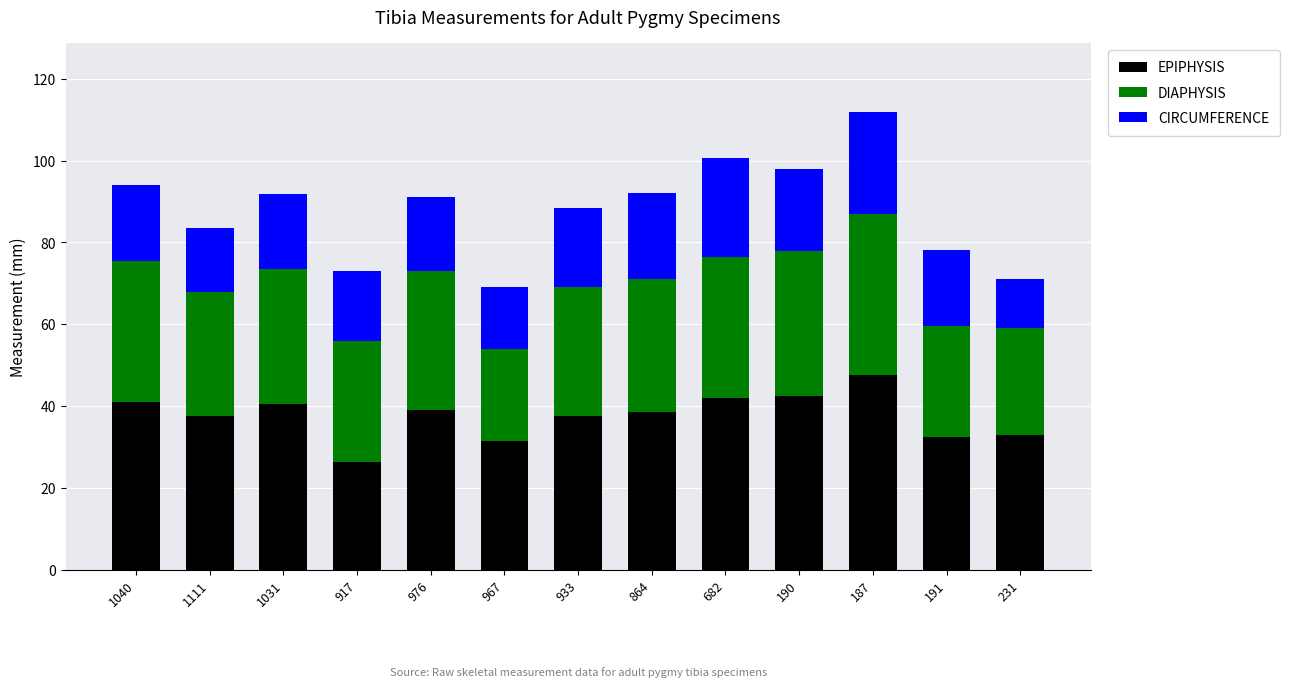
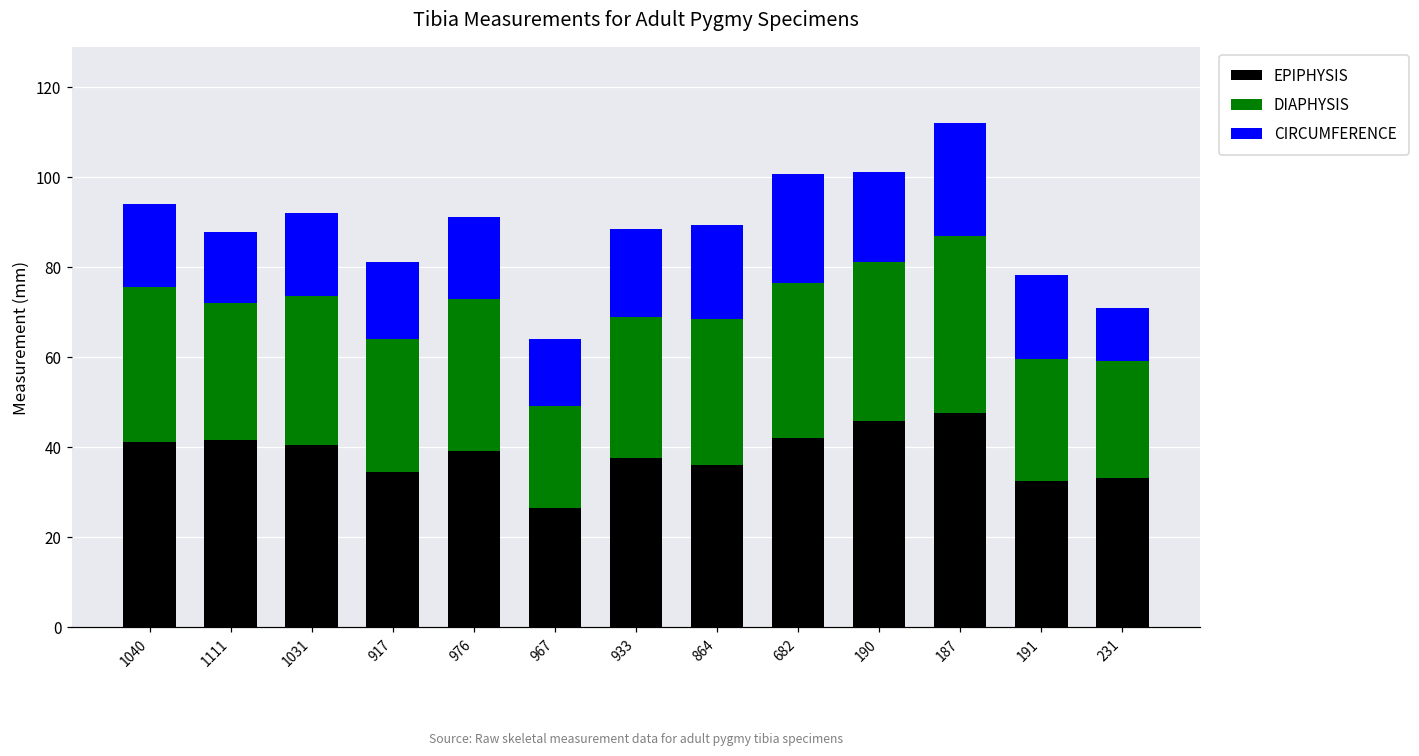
EPIPHYSIS, 1111: 38 -> 42
EPIPHYSIS, 917: 26 -> 35
EPIPHYSIS, 967: 32 -> 27
EPIPHYSIS, 864: 39 -> 36
EPIPHYSIS, 190: 43 -> 46
